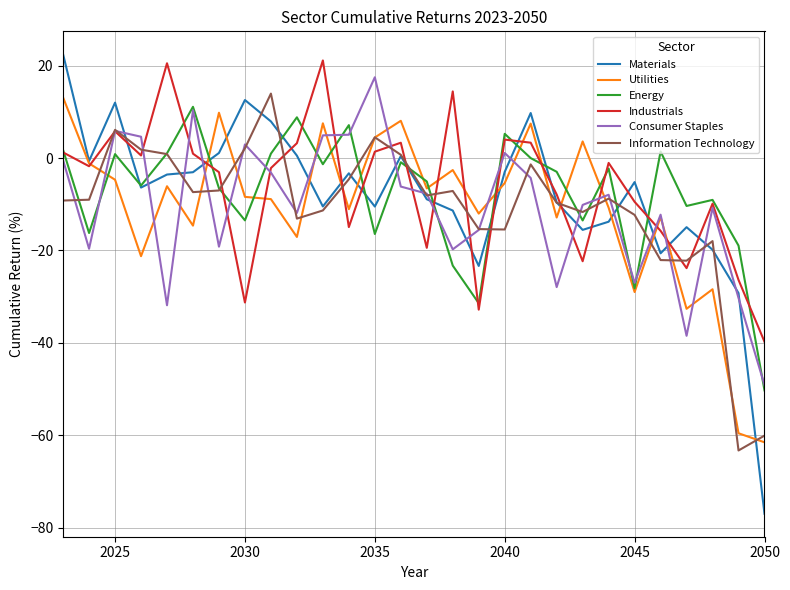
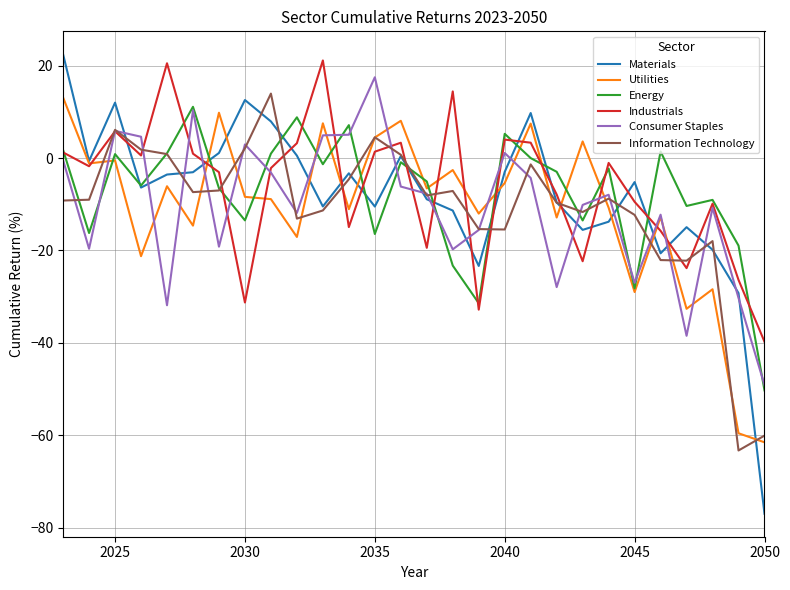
Utilities, 2025: -5 -> -1
